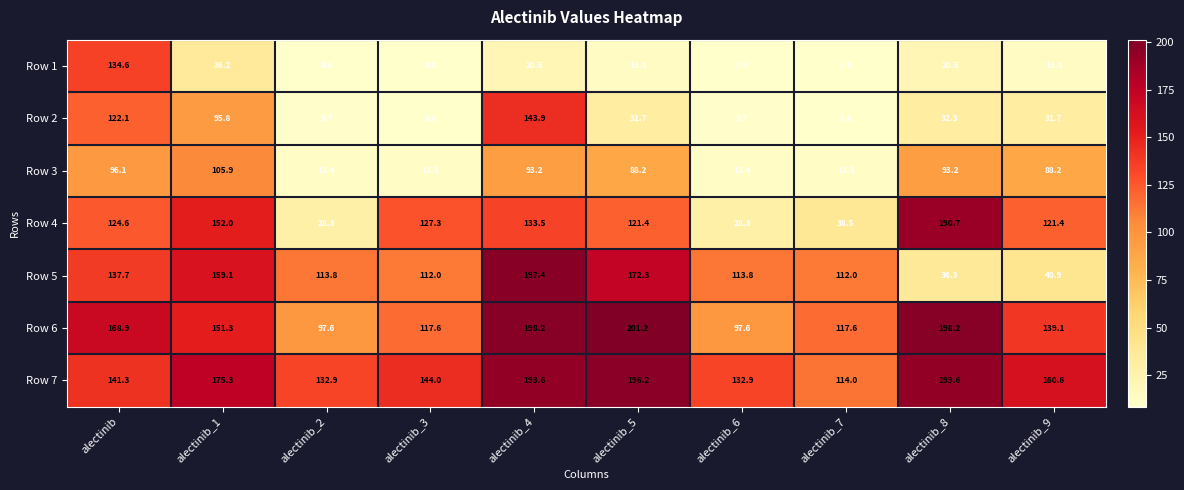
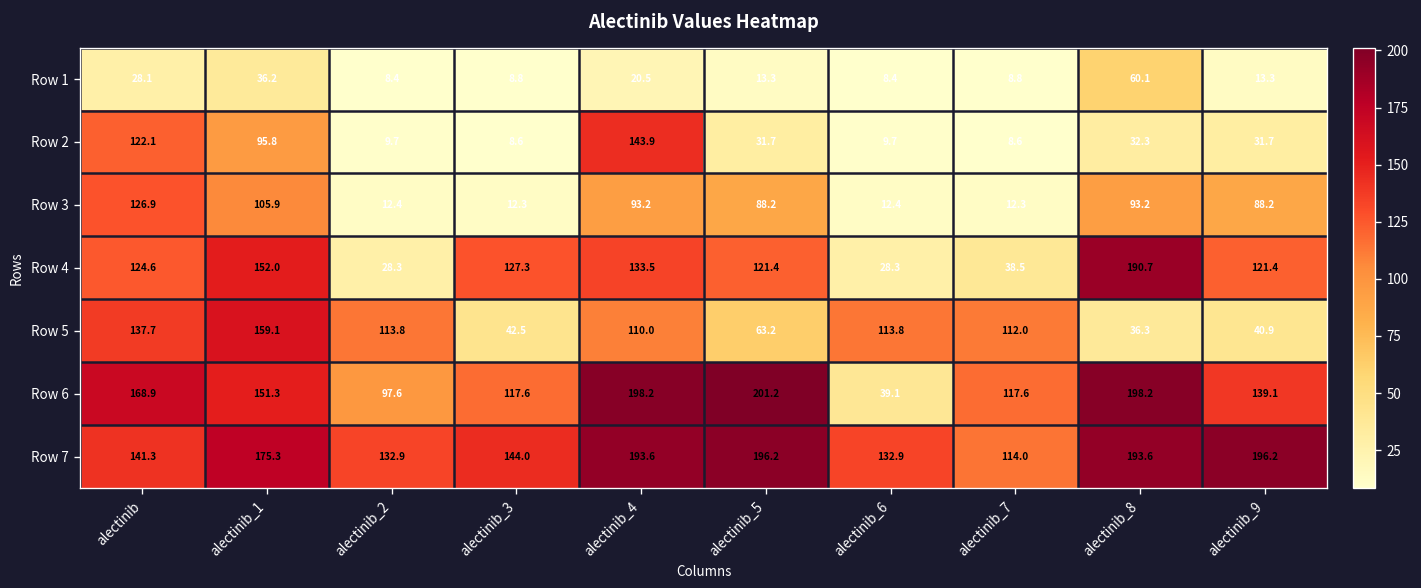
Row 1, alectinib: 134.6 -> 28.1
Row 1, alectinib_8: 20.5 -> 60.1
Row 3, alectinib: 96.1 -> 126.9
Row 5, alectinib_3: 112.0 -> 42.5
Row 5, alectinib_4: 197.4 -> 110.0
Row 5, alectinib_5: 172.3 -> 63.2
Row 6, alectinib_6: 97.6 -> 39.1
Row 7, alectinib_9: 160.6 -> 196.2
